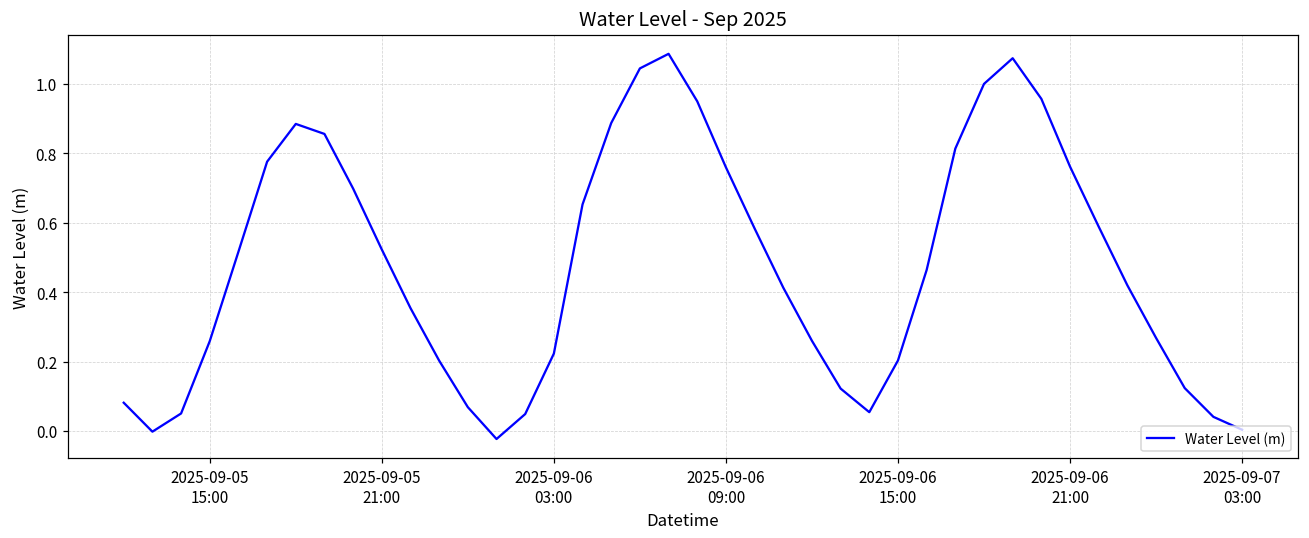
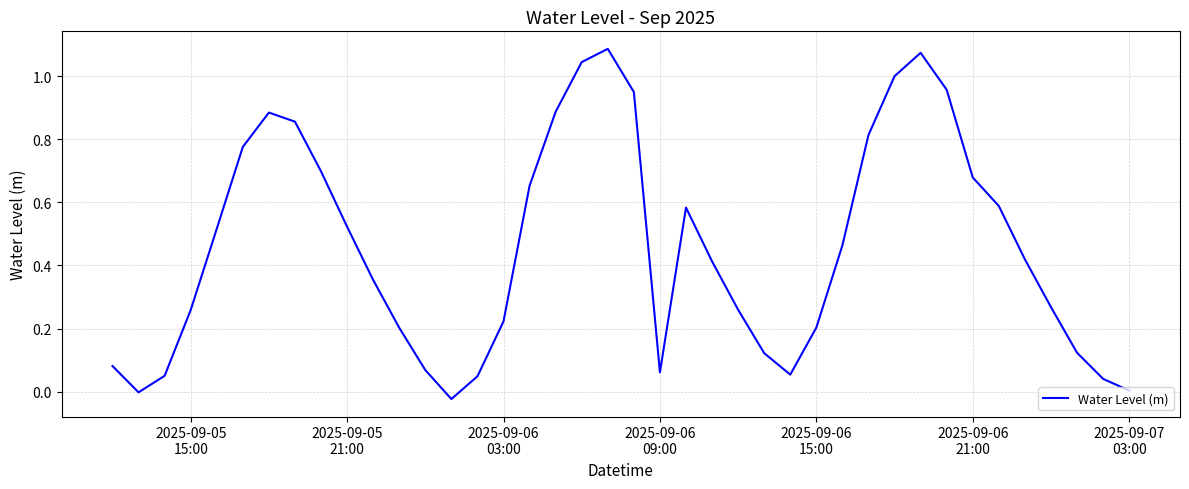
2025-09-06 09:00: 0.76 -> 0.06
2025-09-06 21:00: 0.76 -> 0.68
